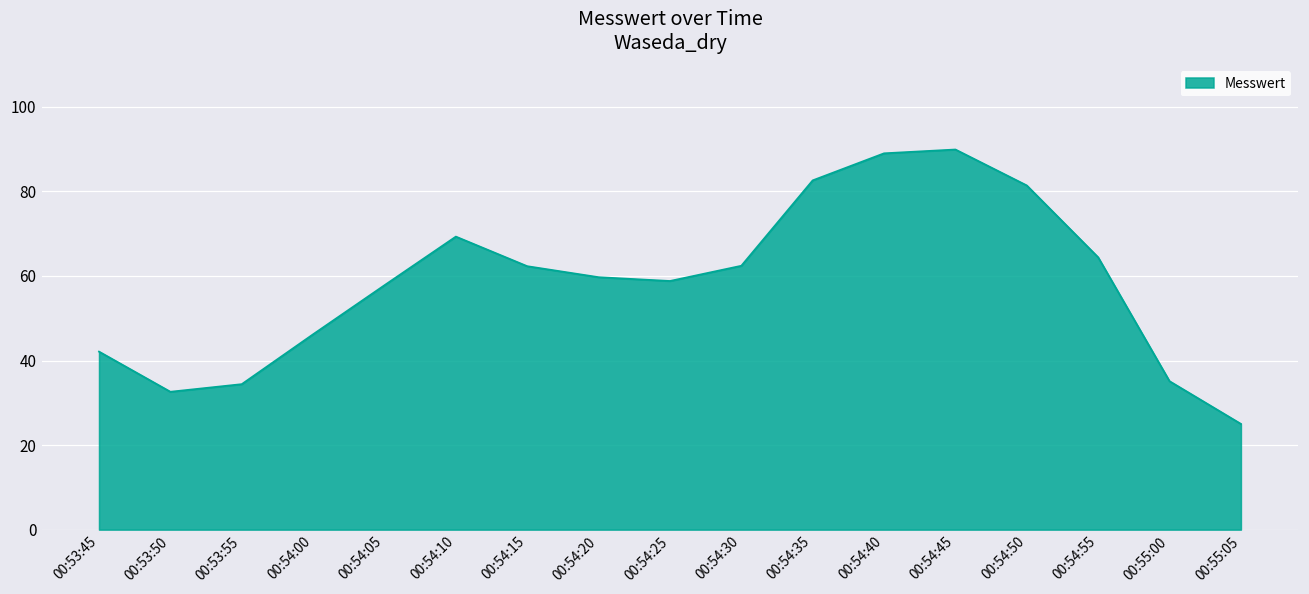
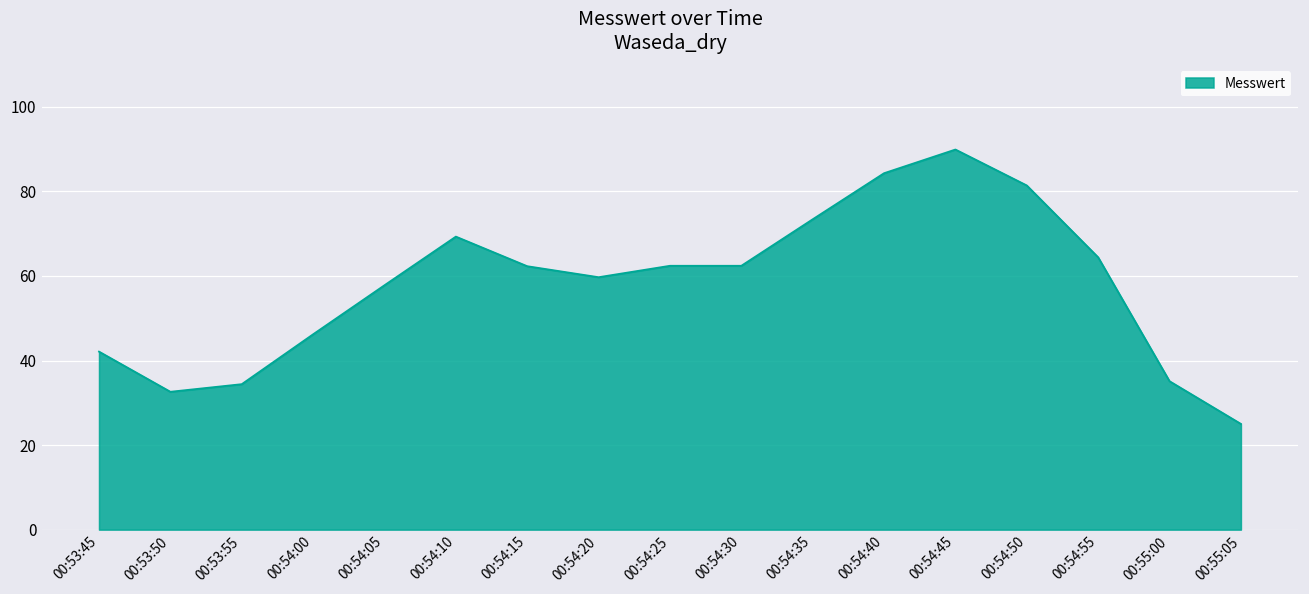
00:54:25: 59 -> 62
00:54:35: 83 -> 73
00:54:40: 89 -> 84
